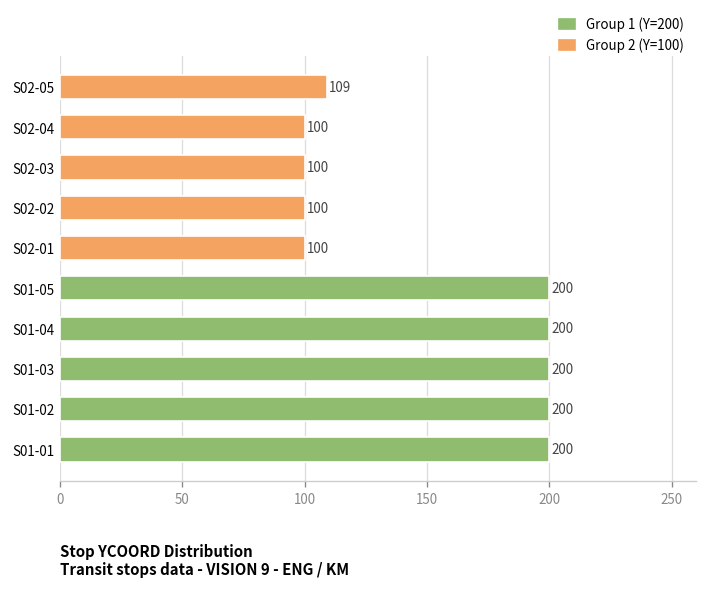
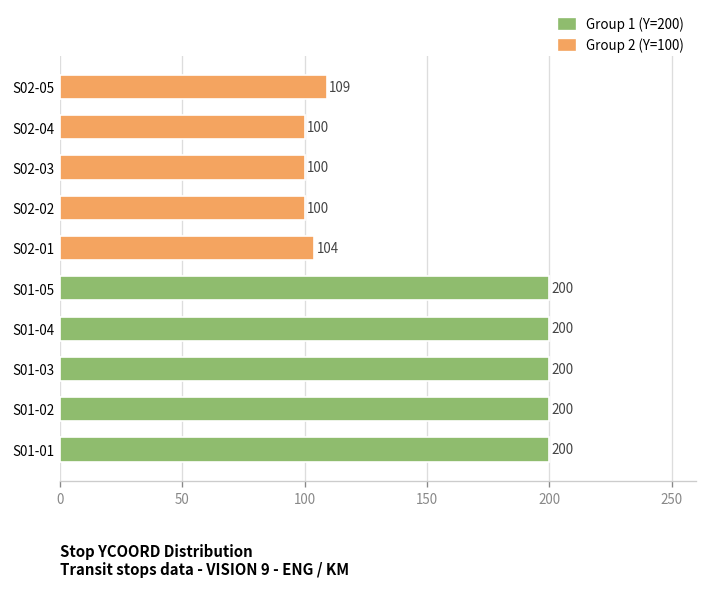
Group 2 (Y=100), S02-01: 100 -> 104
